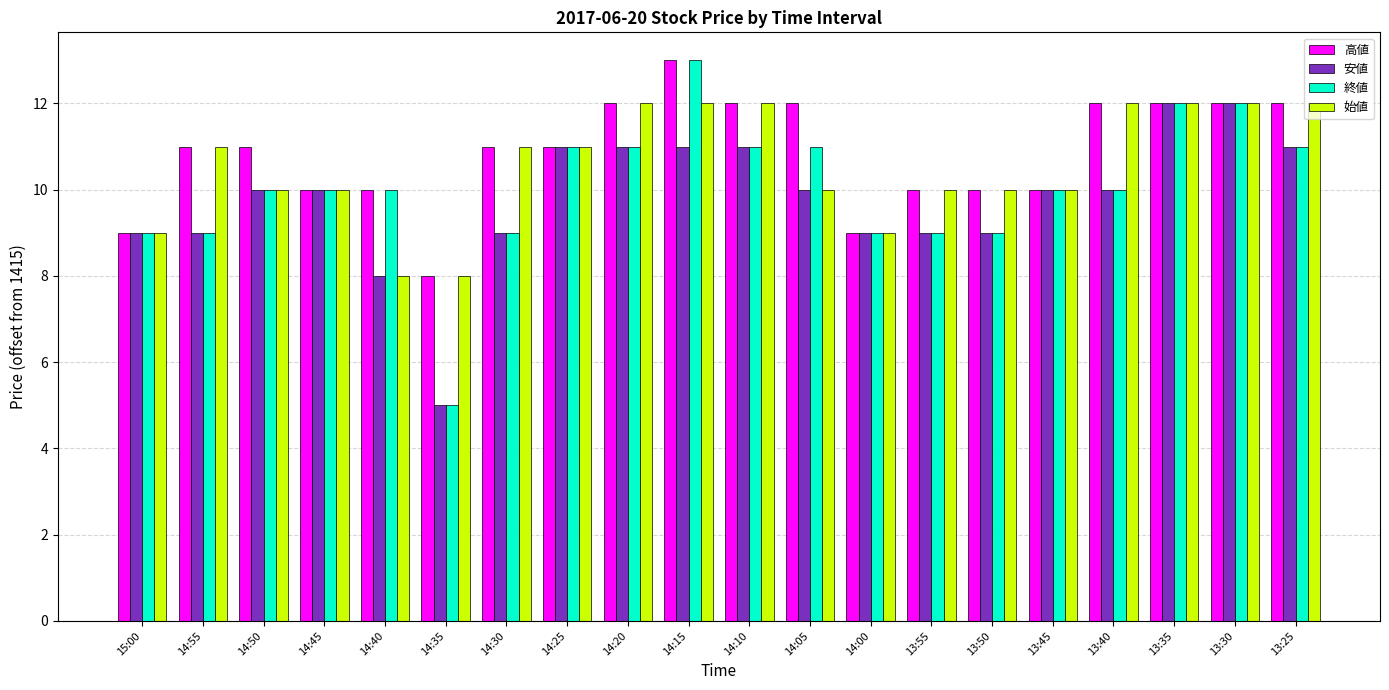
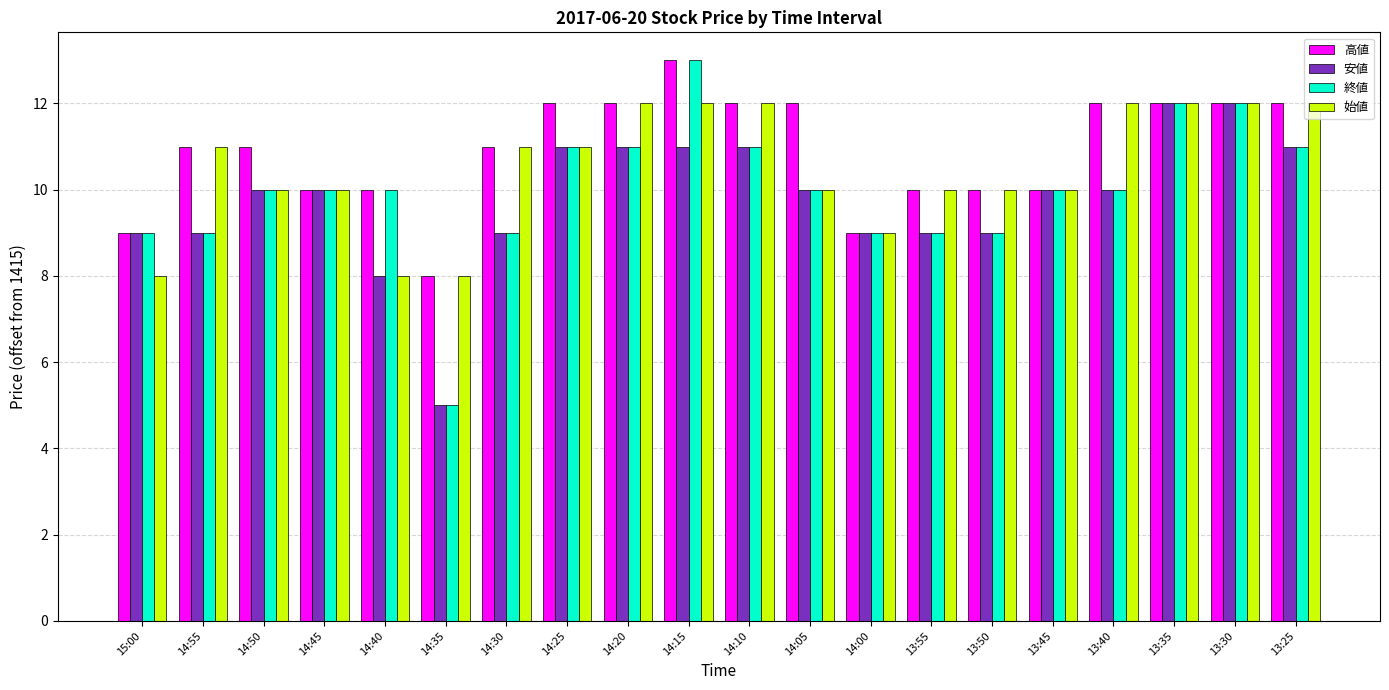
始値, 15:00: 9.0 -> 8.0
高値, 14:25: 11.0 -> 12.0
終値, 14:05: 11.0 -> 10.0
